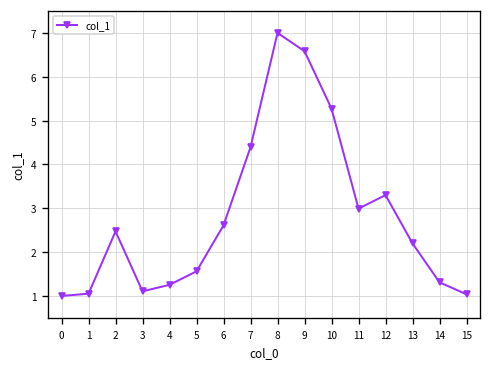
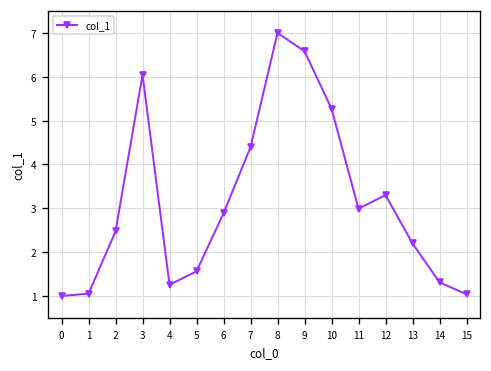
3: 1.1 -> 6.0
6: 2.6 -> 2.9
